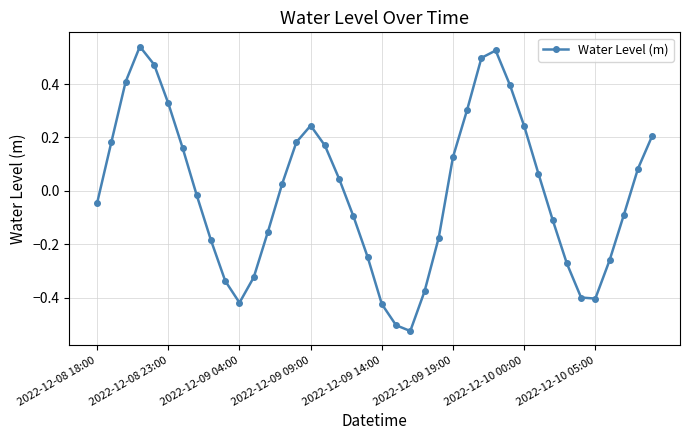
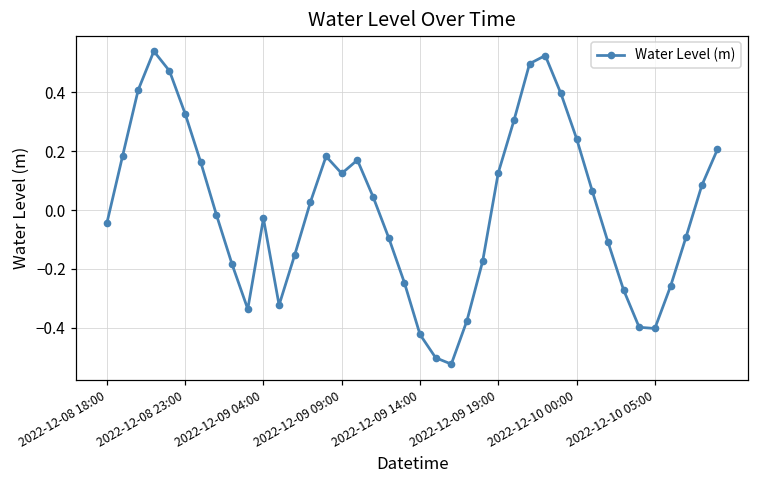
2022-12-09 04:00: -0.42 -> -0.03
2022-12-09 09:00: 0.24 -> 0.12
